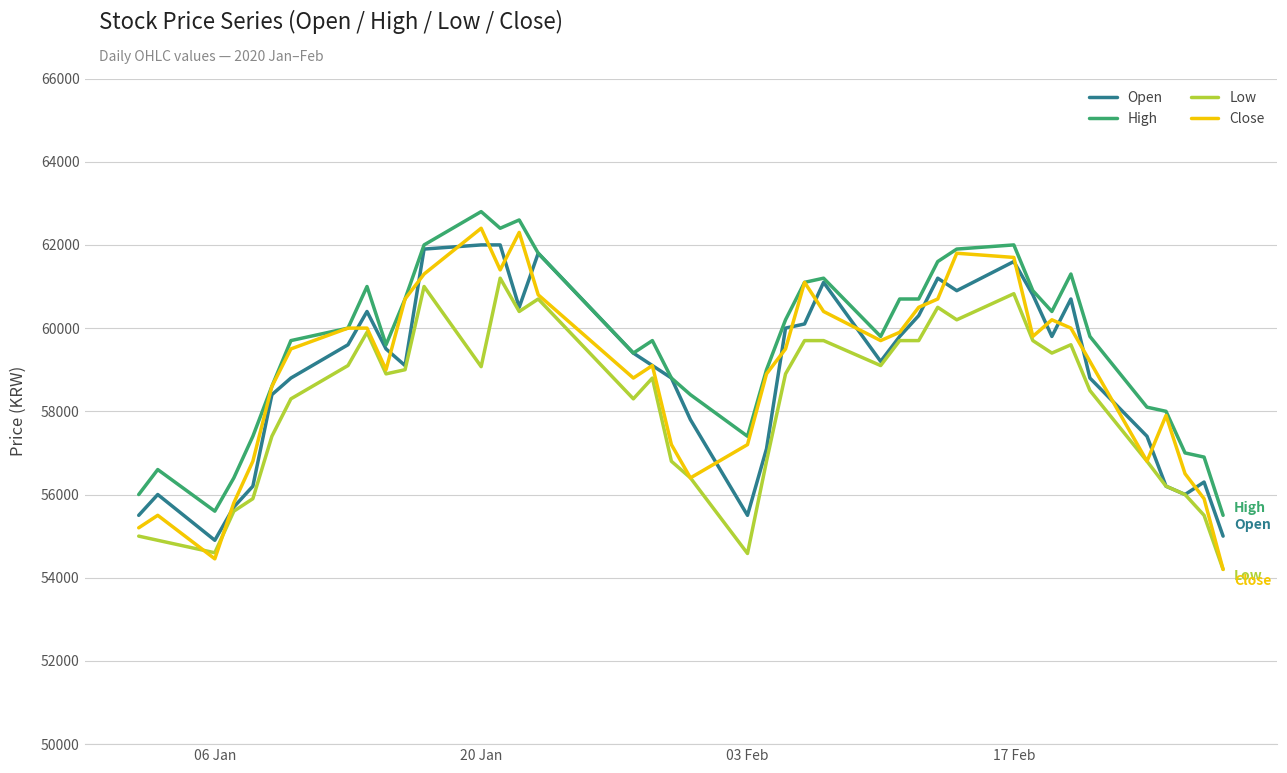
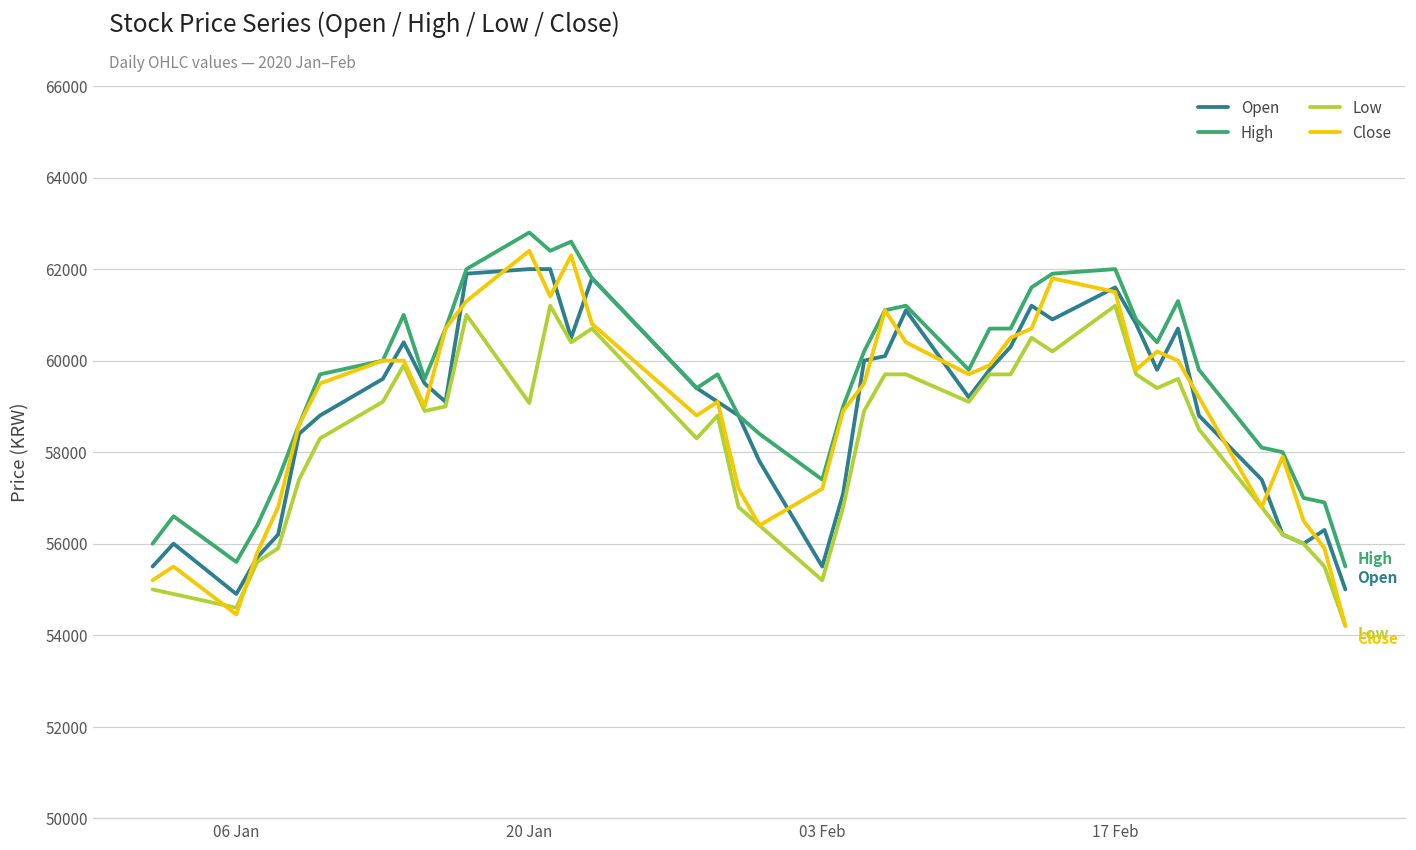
Low, 03 Feb: 54600 -> 55200
Low, 17 Feb: 60800 -> 61200
Close, 17 Feb: 61700 -> 61500
